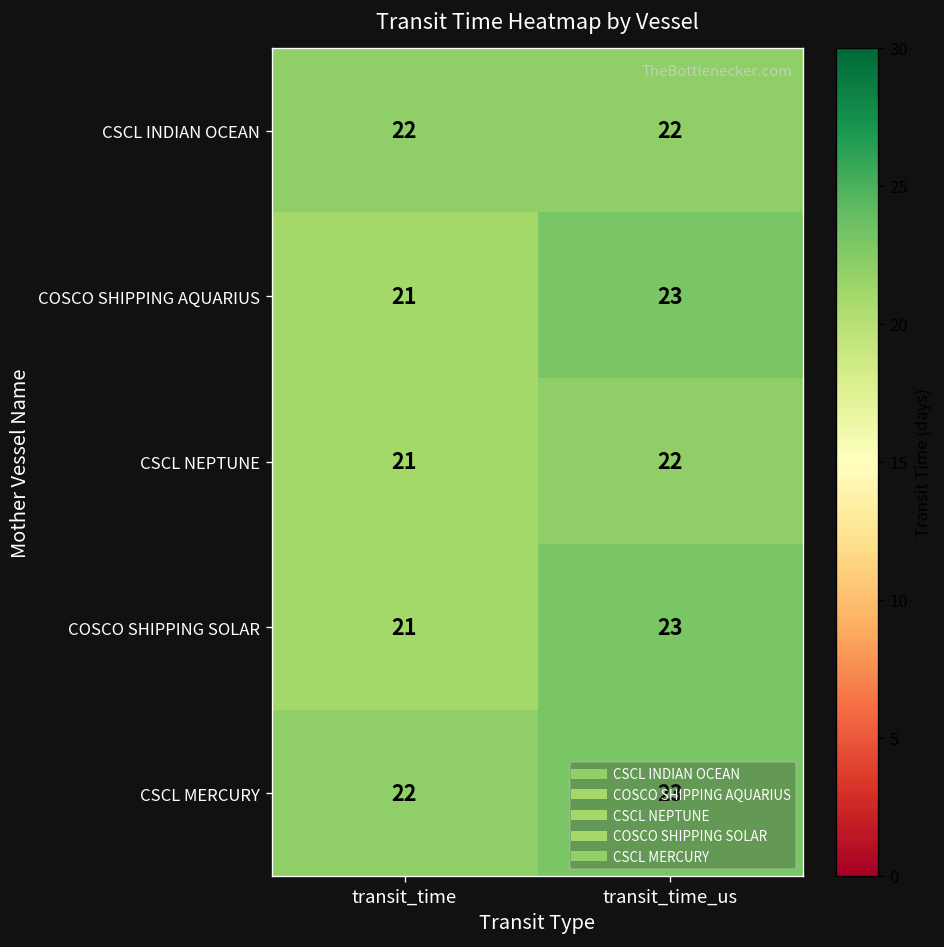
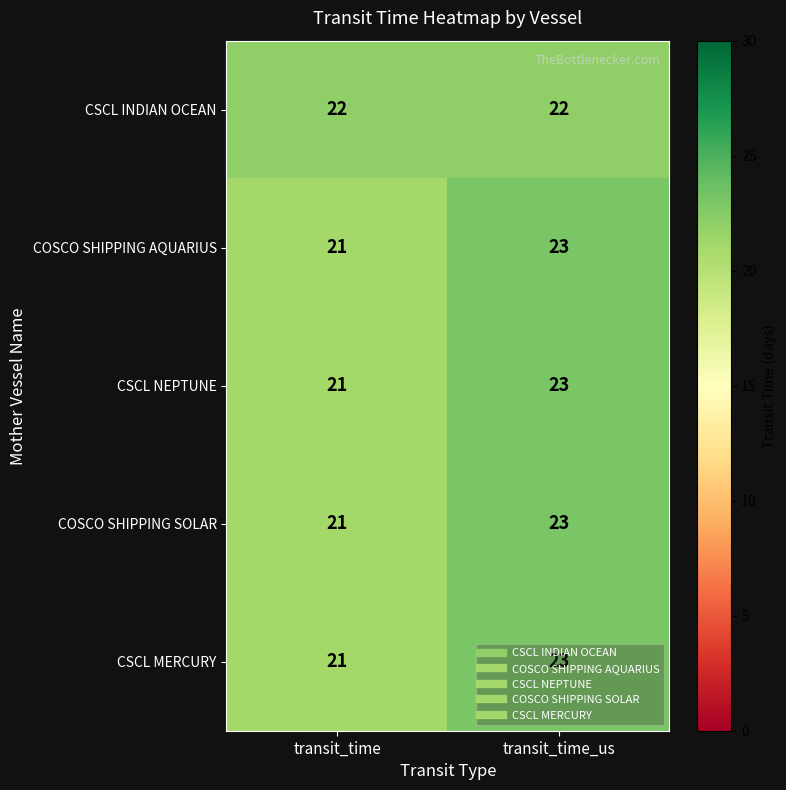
CSCL NEPTUNE, transit_time_us: 22 -> 23
CSCL MERCURY, transit_time: 22 -> 21
